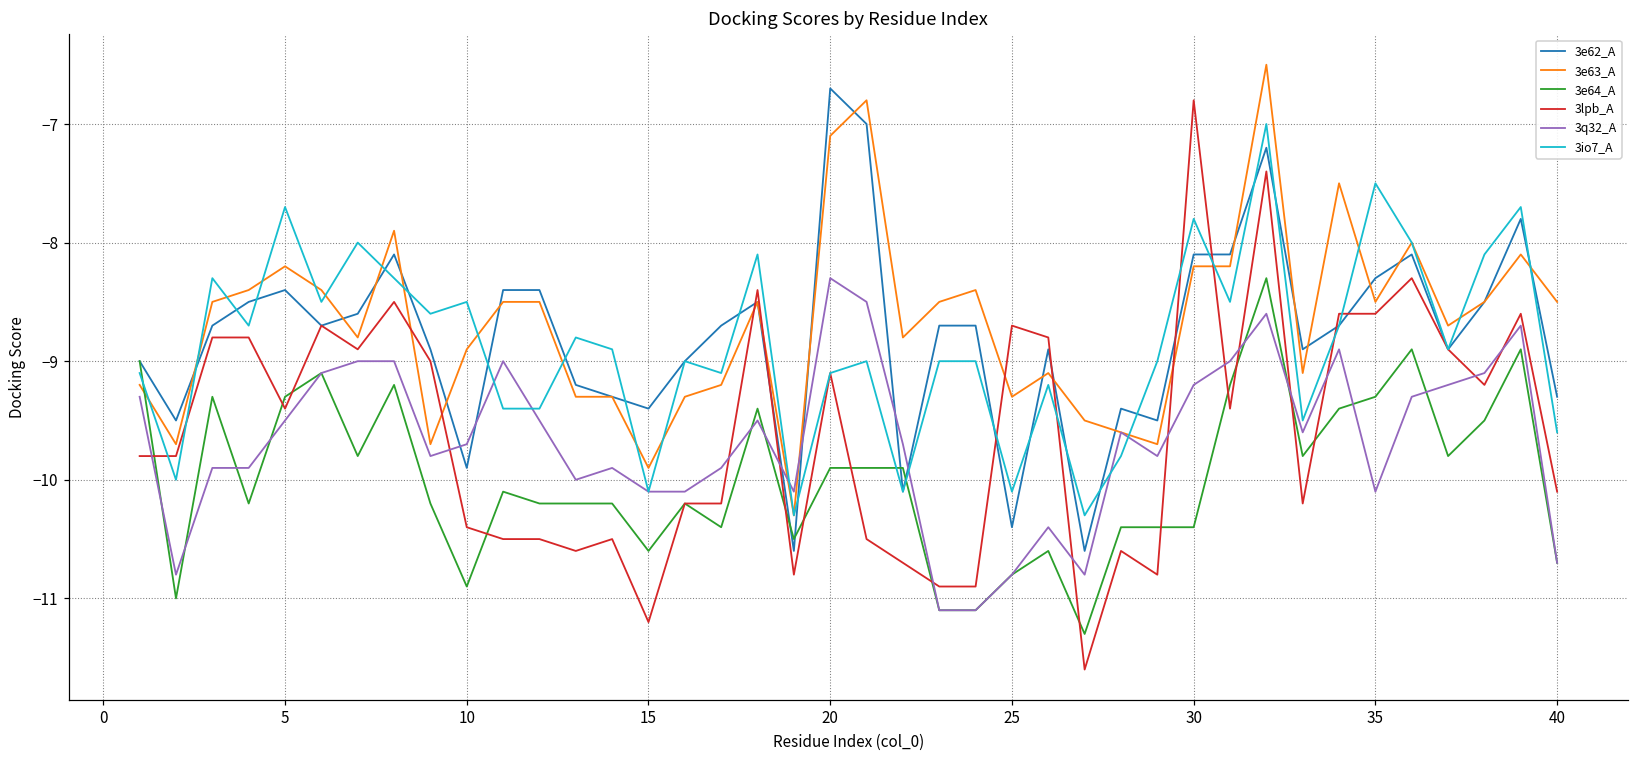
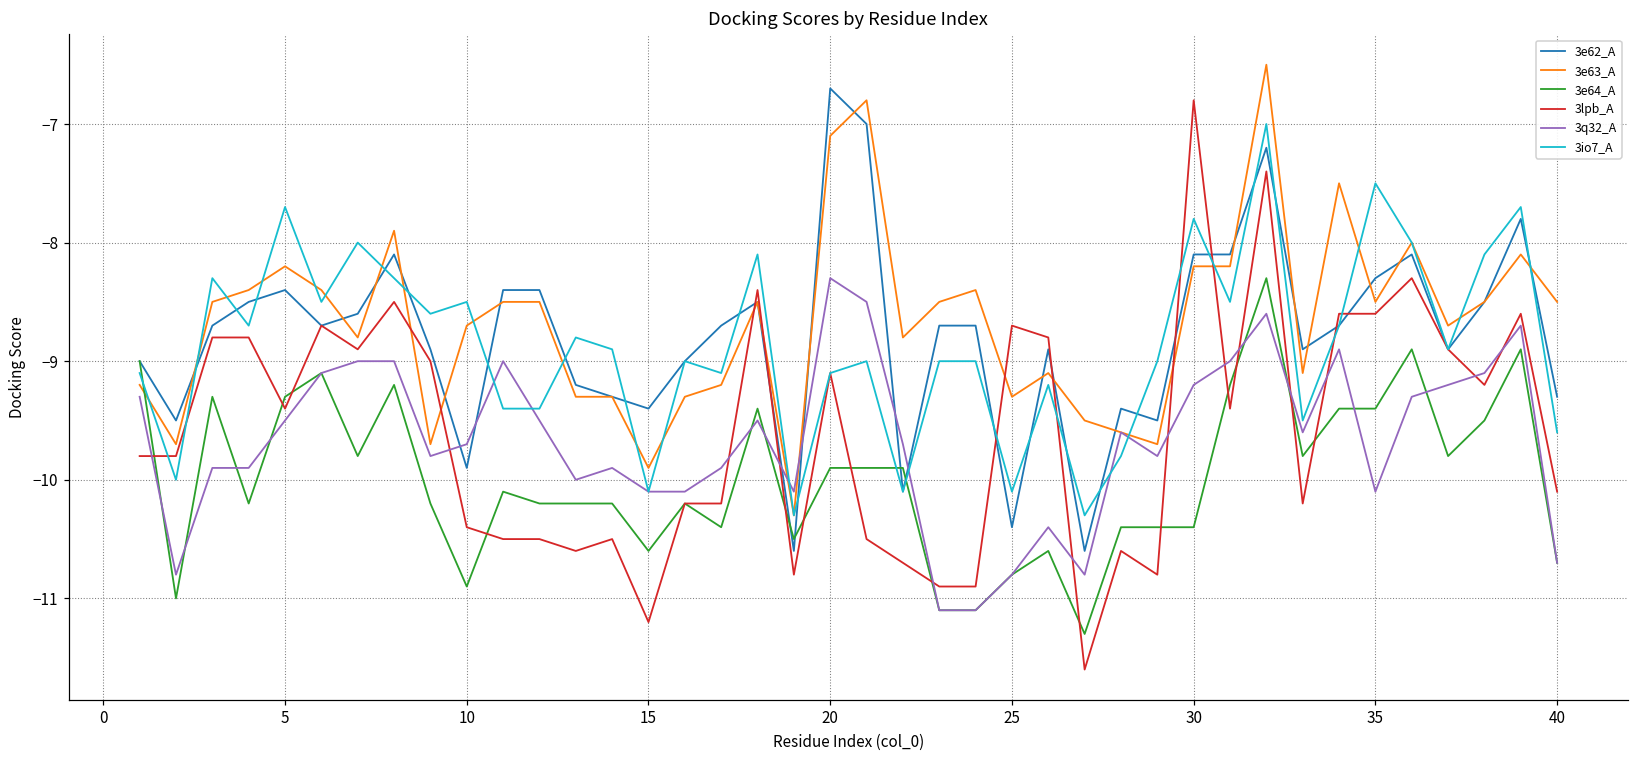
3e63_A, 10: -8.9 -> -8.7
3e64_A, 35: -9.3 -> -9.4
